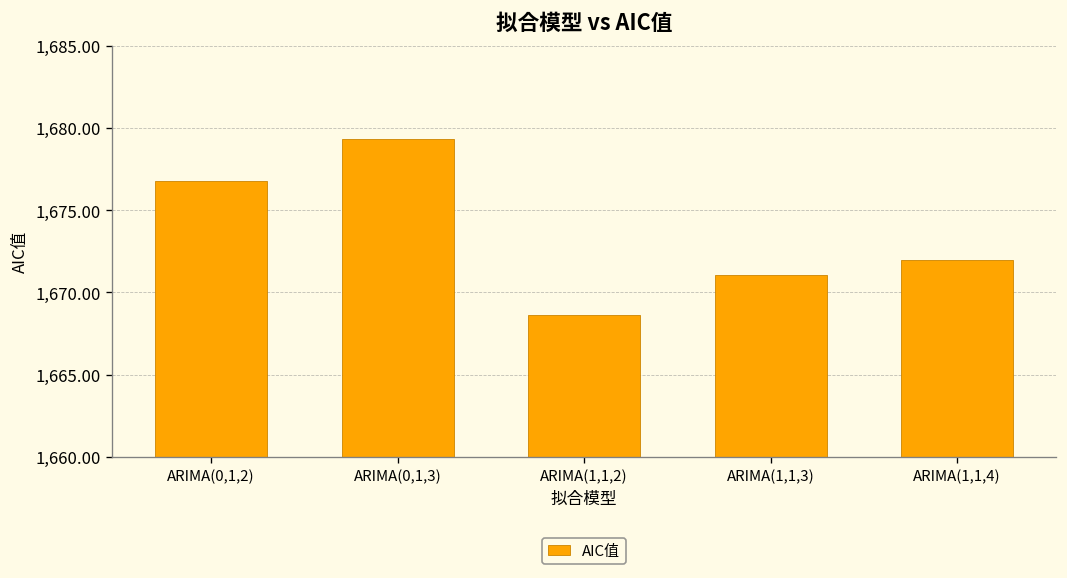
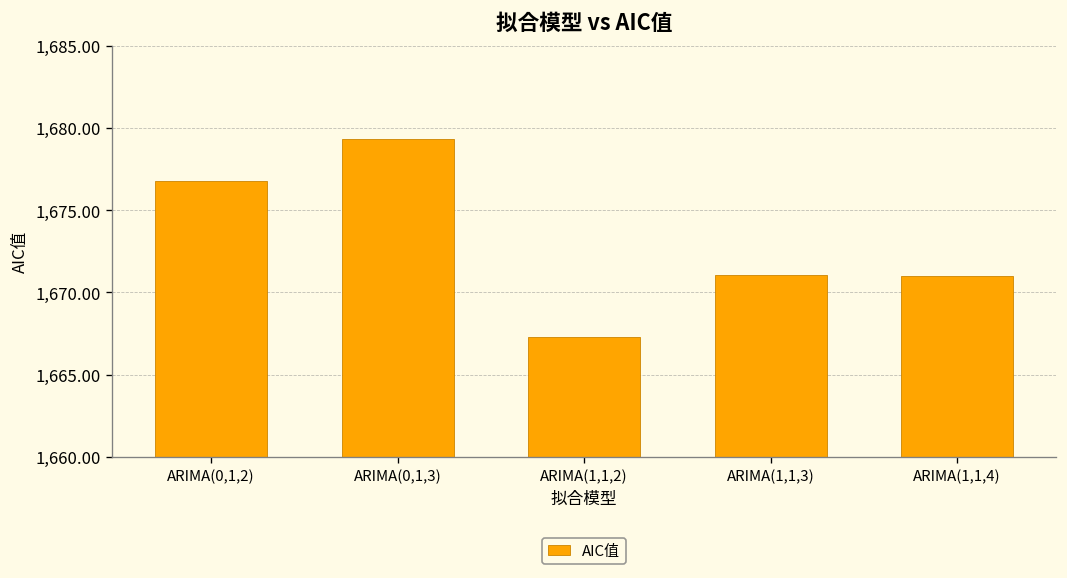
ARIMA(1,1,2): 1,668.6 -> 1,667.3
ARIMA(1,1,4): 1,672.0 -> 1,671.0
